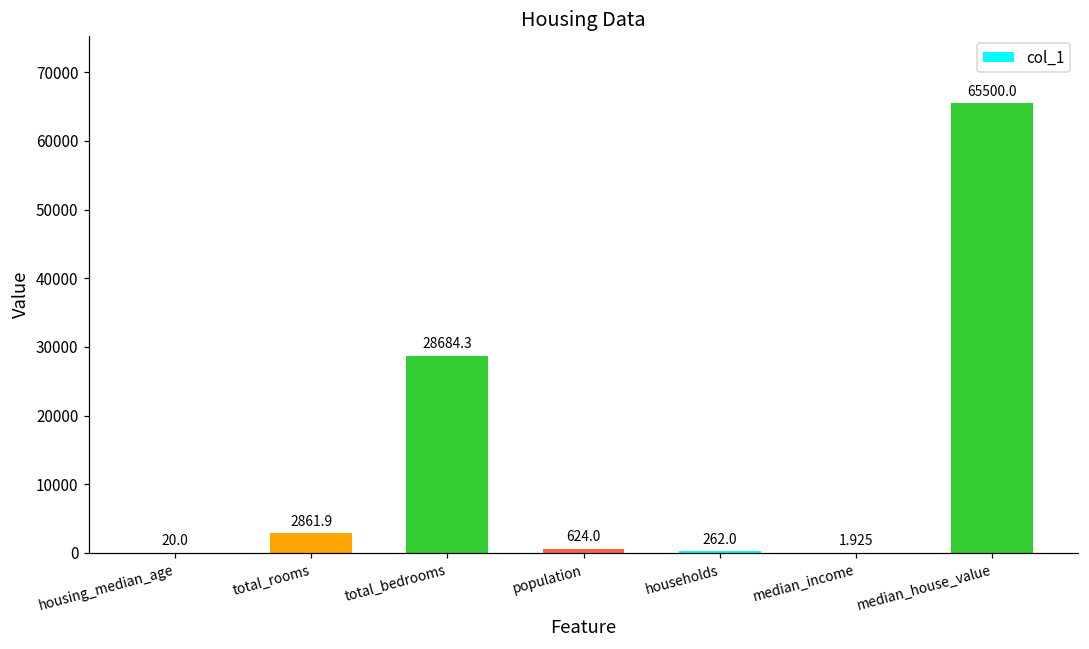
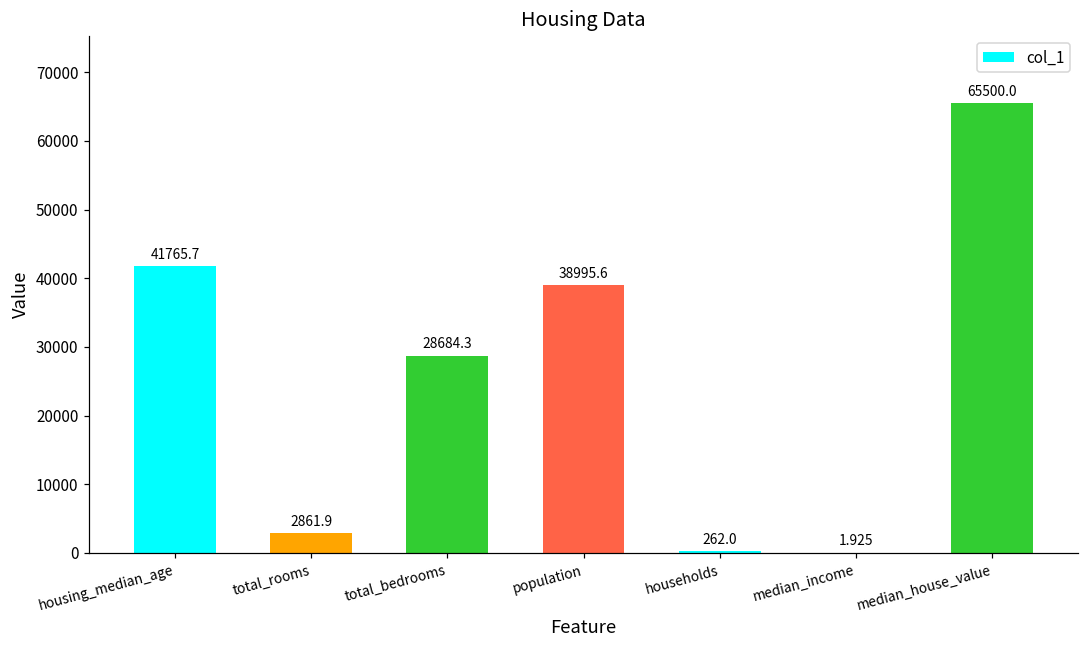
housing_median_age: 20.0 -> 41765.7
population: 624.0 -> 38995.6
